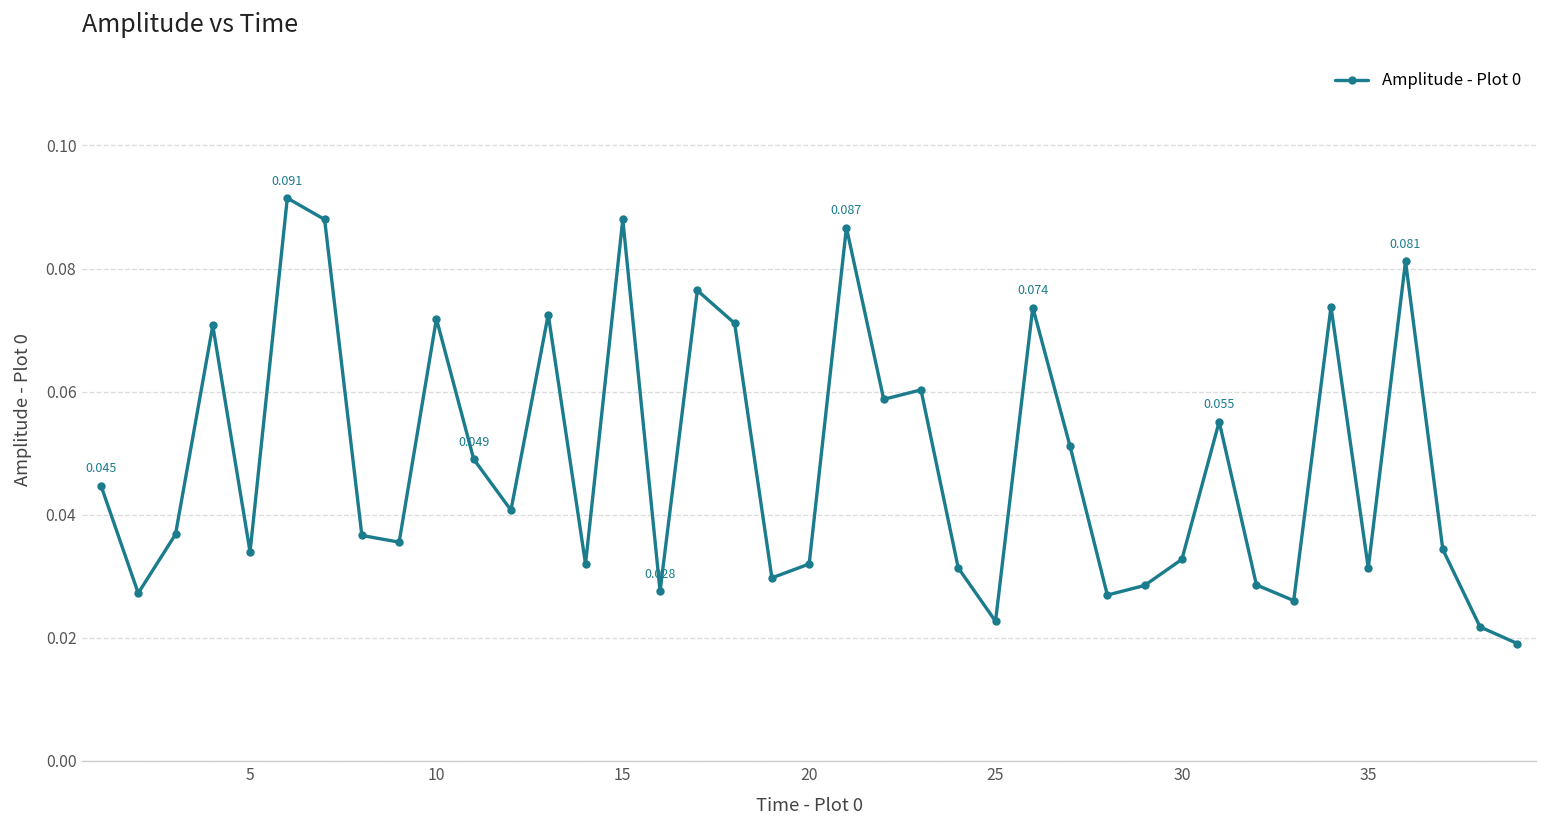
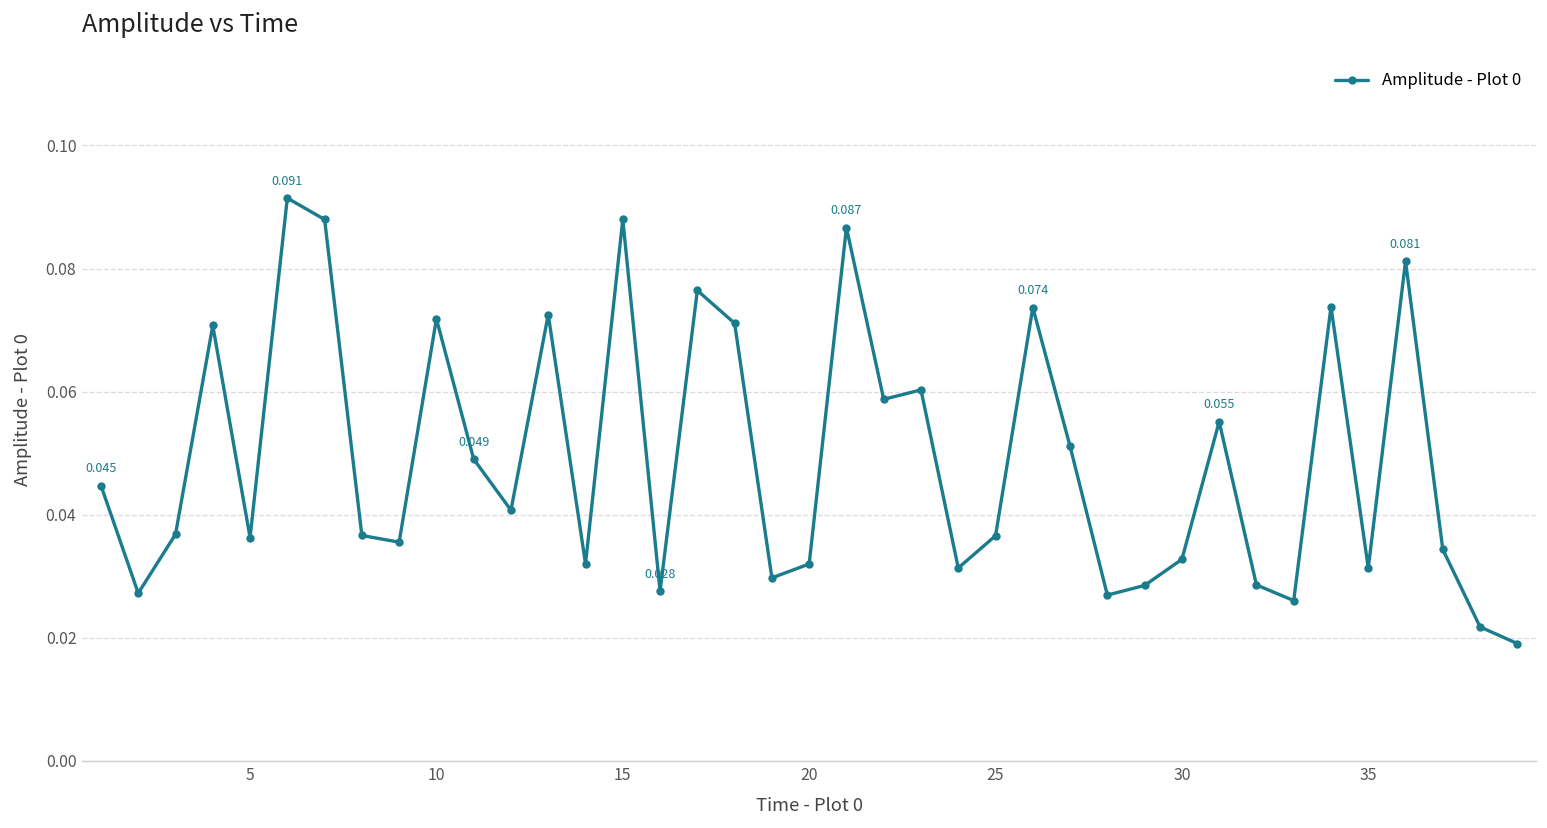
5: 0.034 -> 0.036
25: 0.023 -> 0.037
